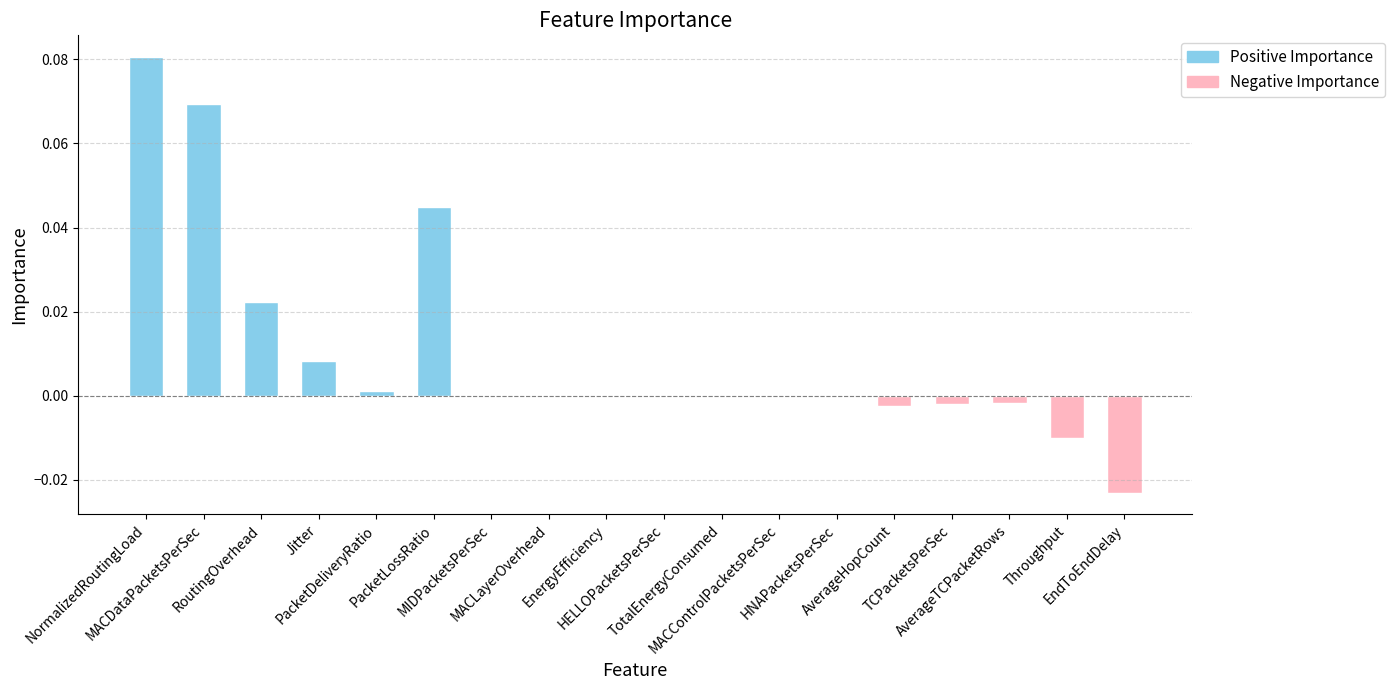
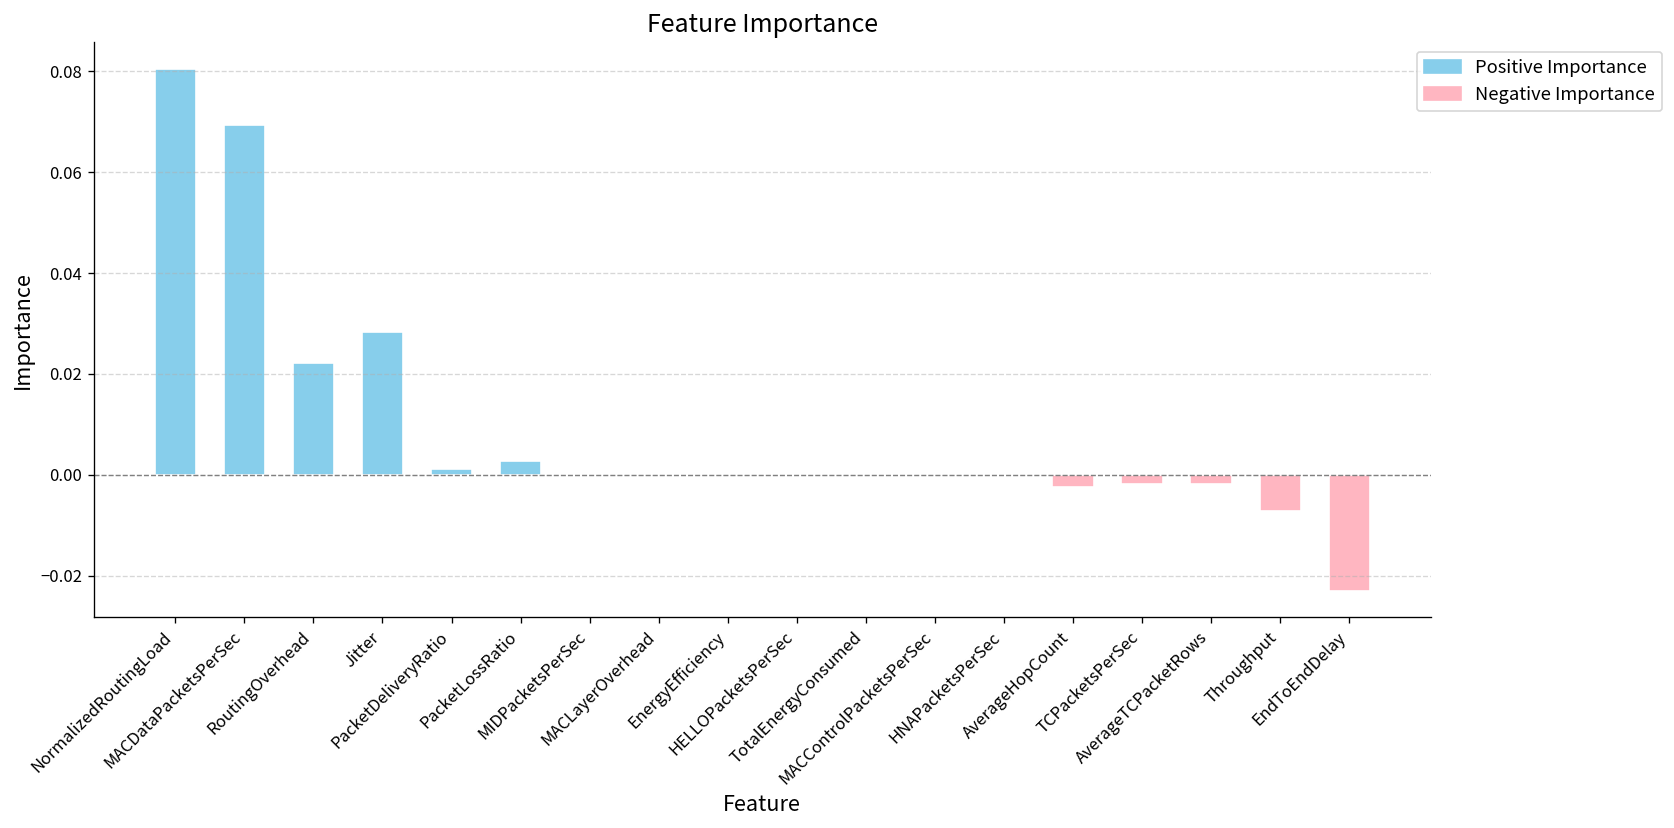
Jitter: 0.008 -> 0.028
PacketLossRatio: 0.045 -> 0.003
Throughput: -0.010 -> -0.007
